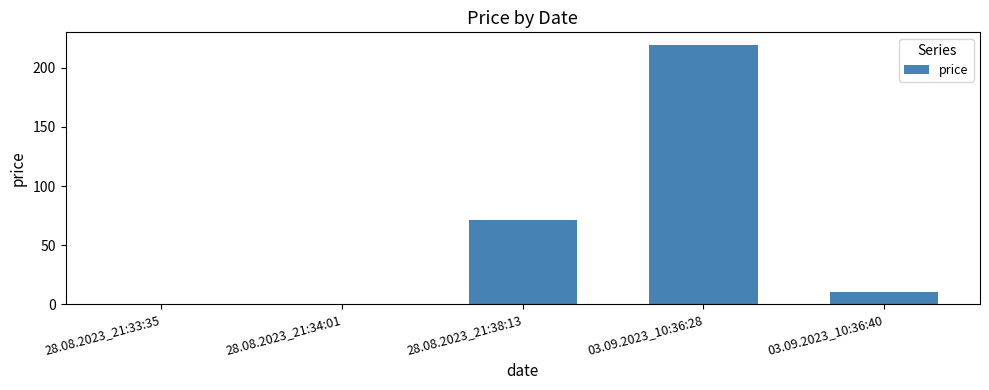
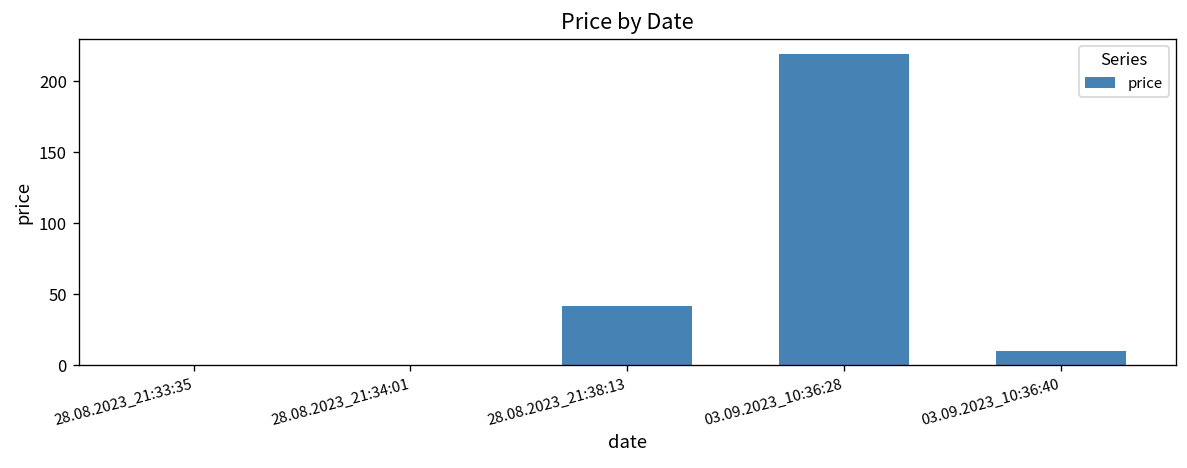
28.08.2023_21:38:13: 71 -> 42
